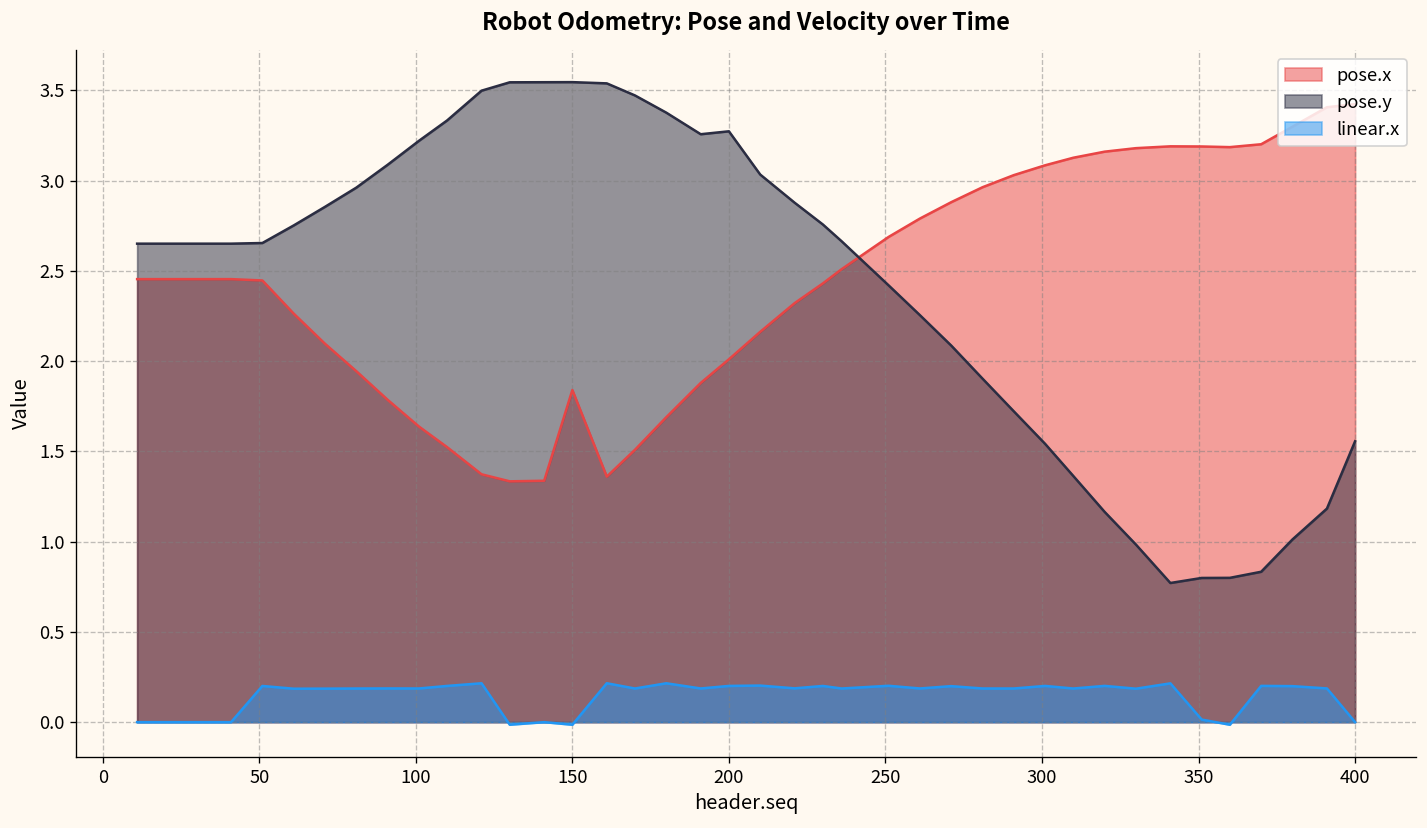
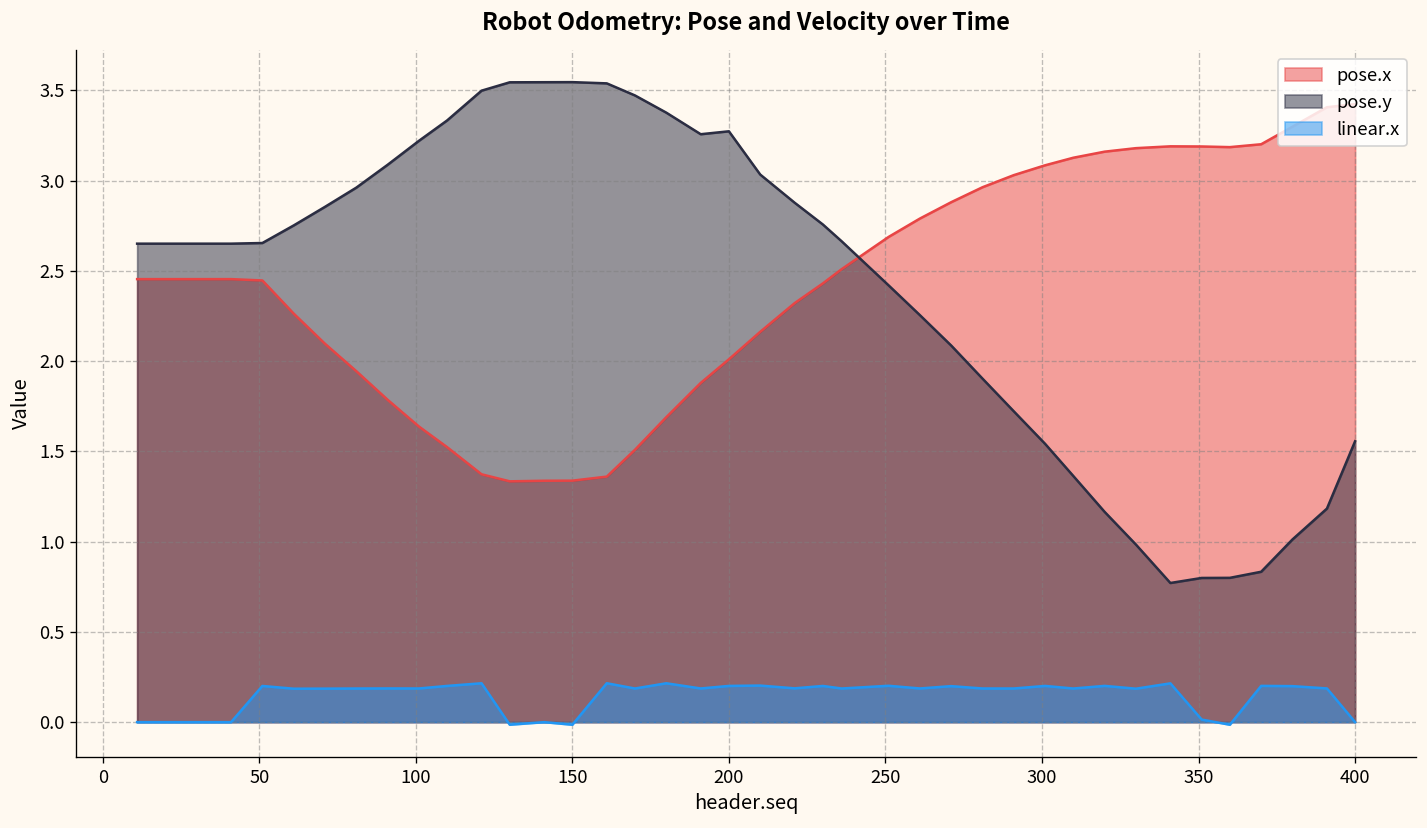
pose.x, 150: 1.84 -> 1.34
